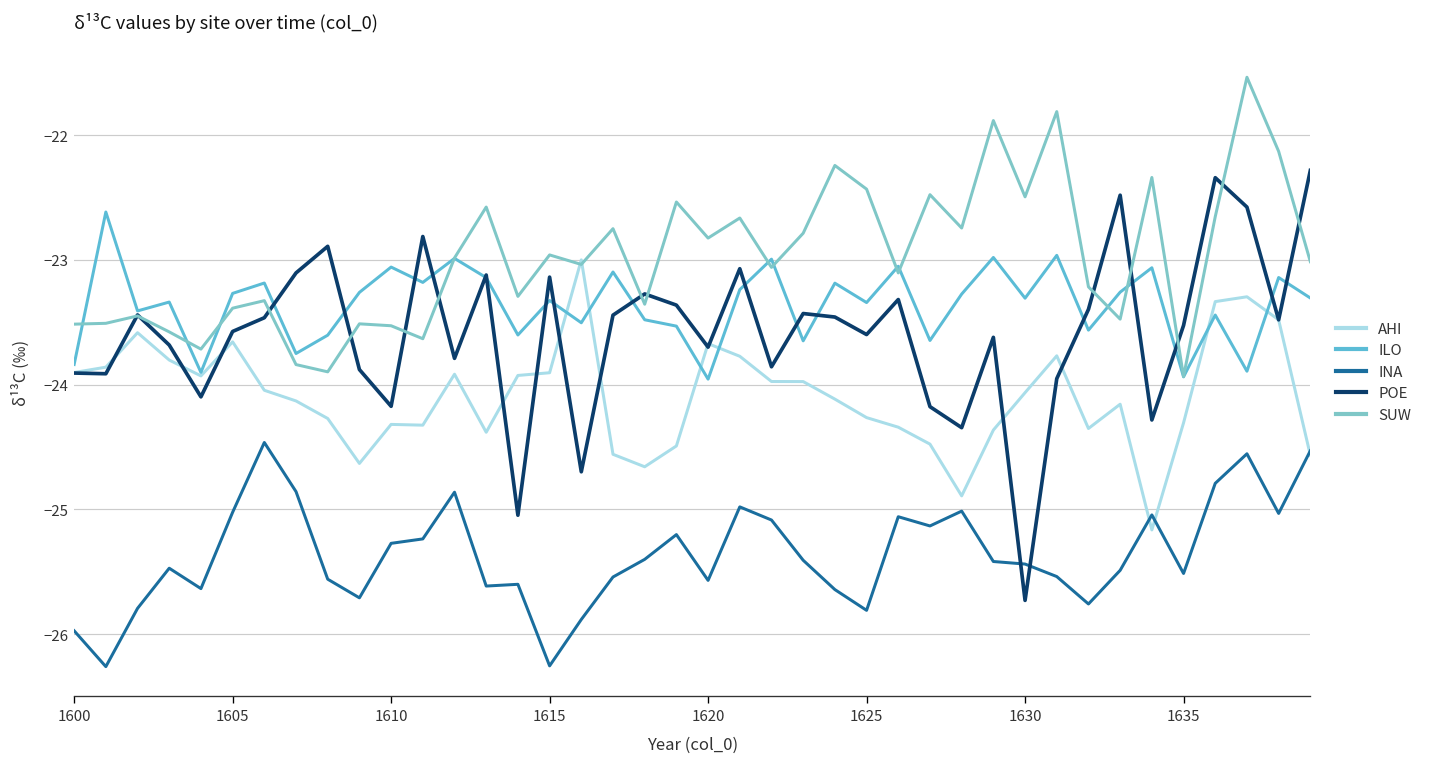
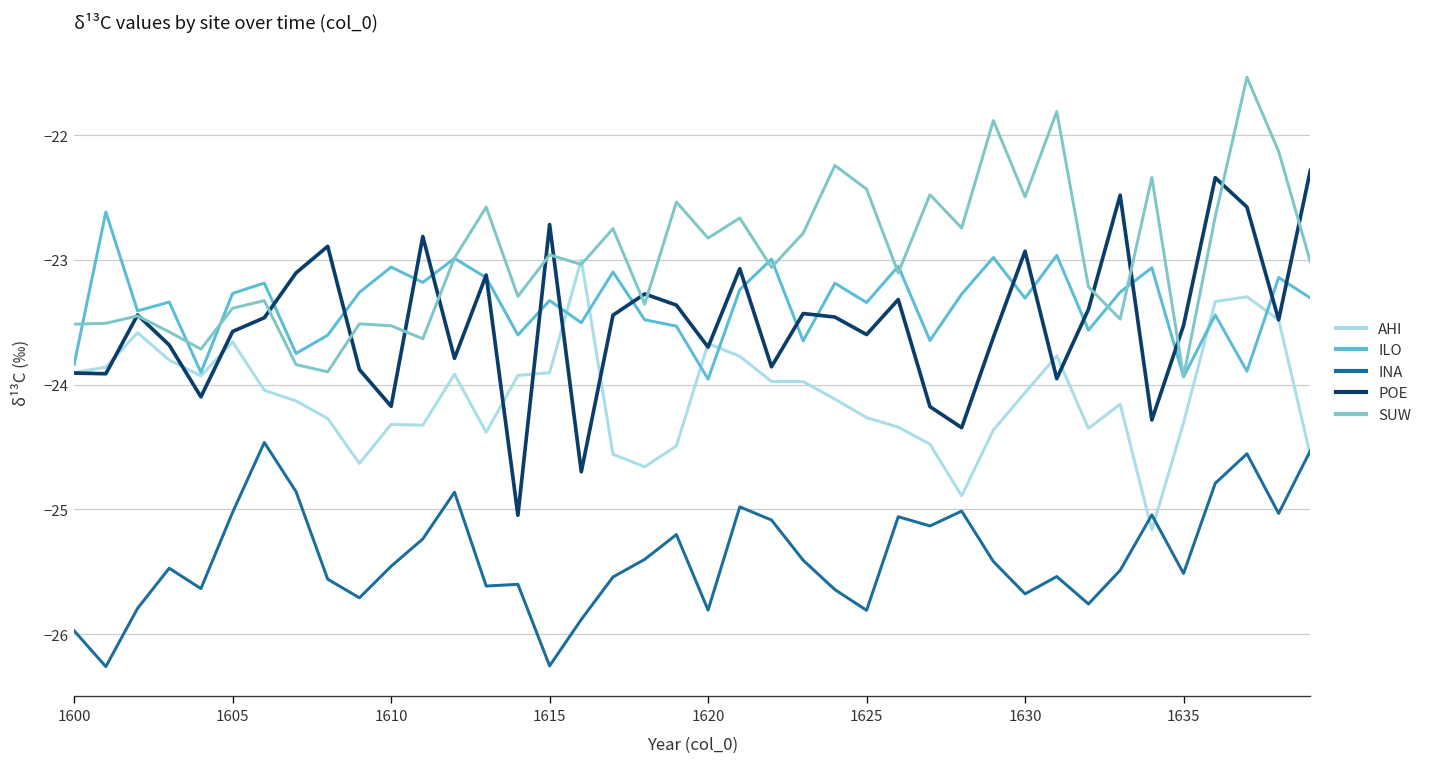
INA, 1610: -25.27 -> -25.46
POE, 1615: -23.14 -> -22.72
INA, 1620: -25.57 -> -25.81
INA, 1630: -25.44 -> -25.68
POE, 1630: -25.73 -> -22.93
